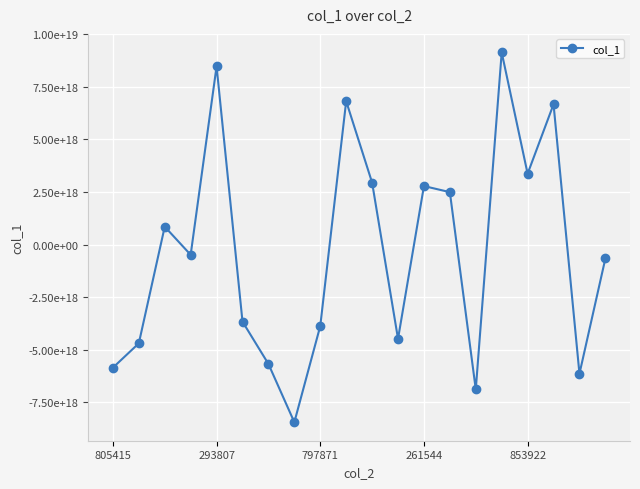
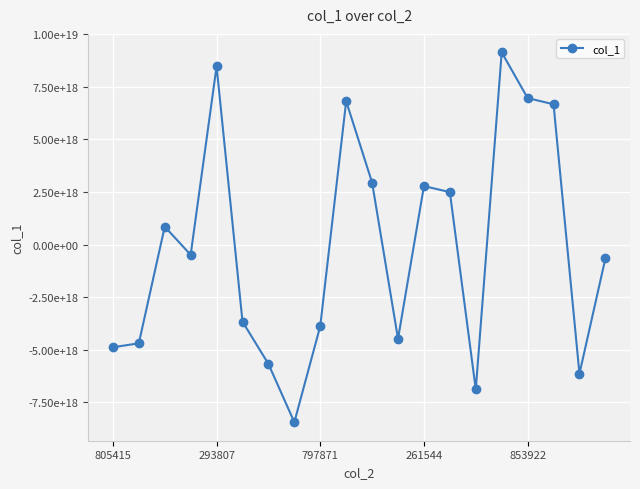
805415: -5900000000000000000 -> -4900000000000000000
853922: 3400000000000000000 -> 7000000000000000000
